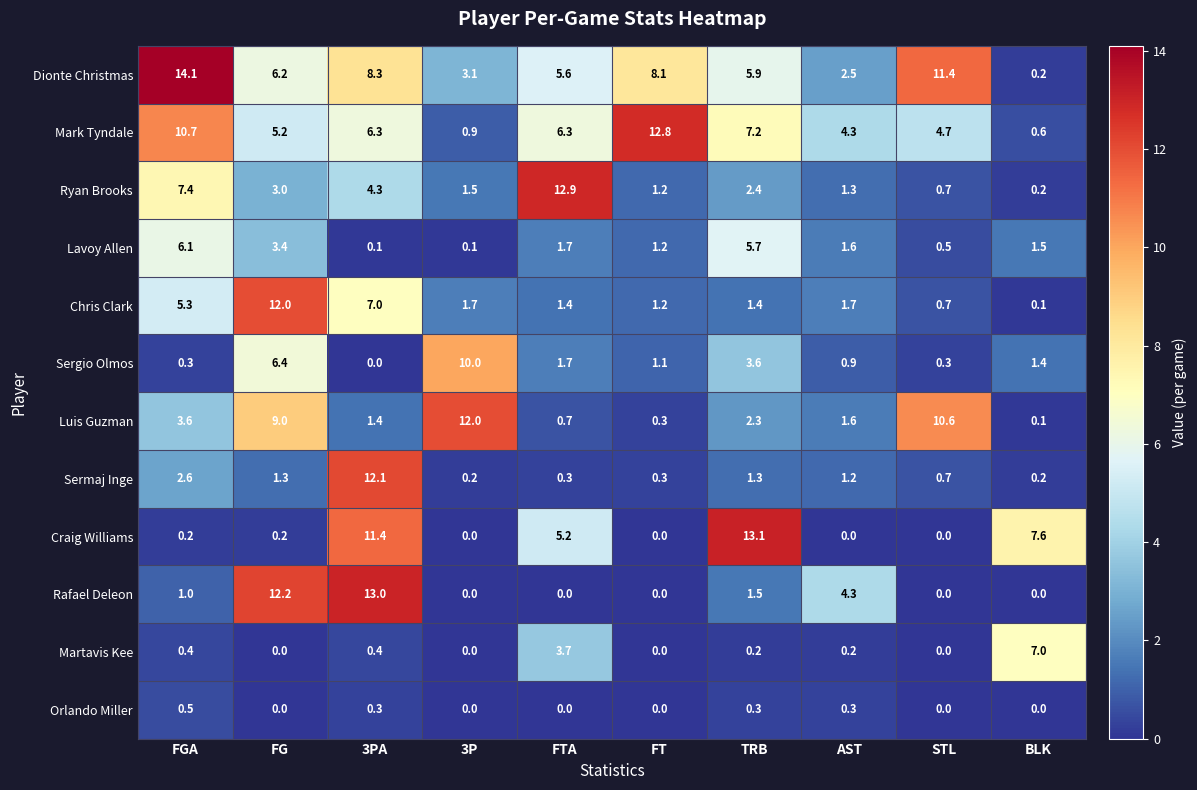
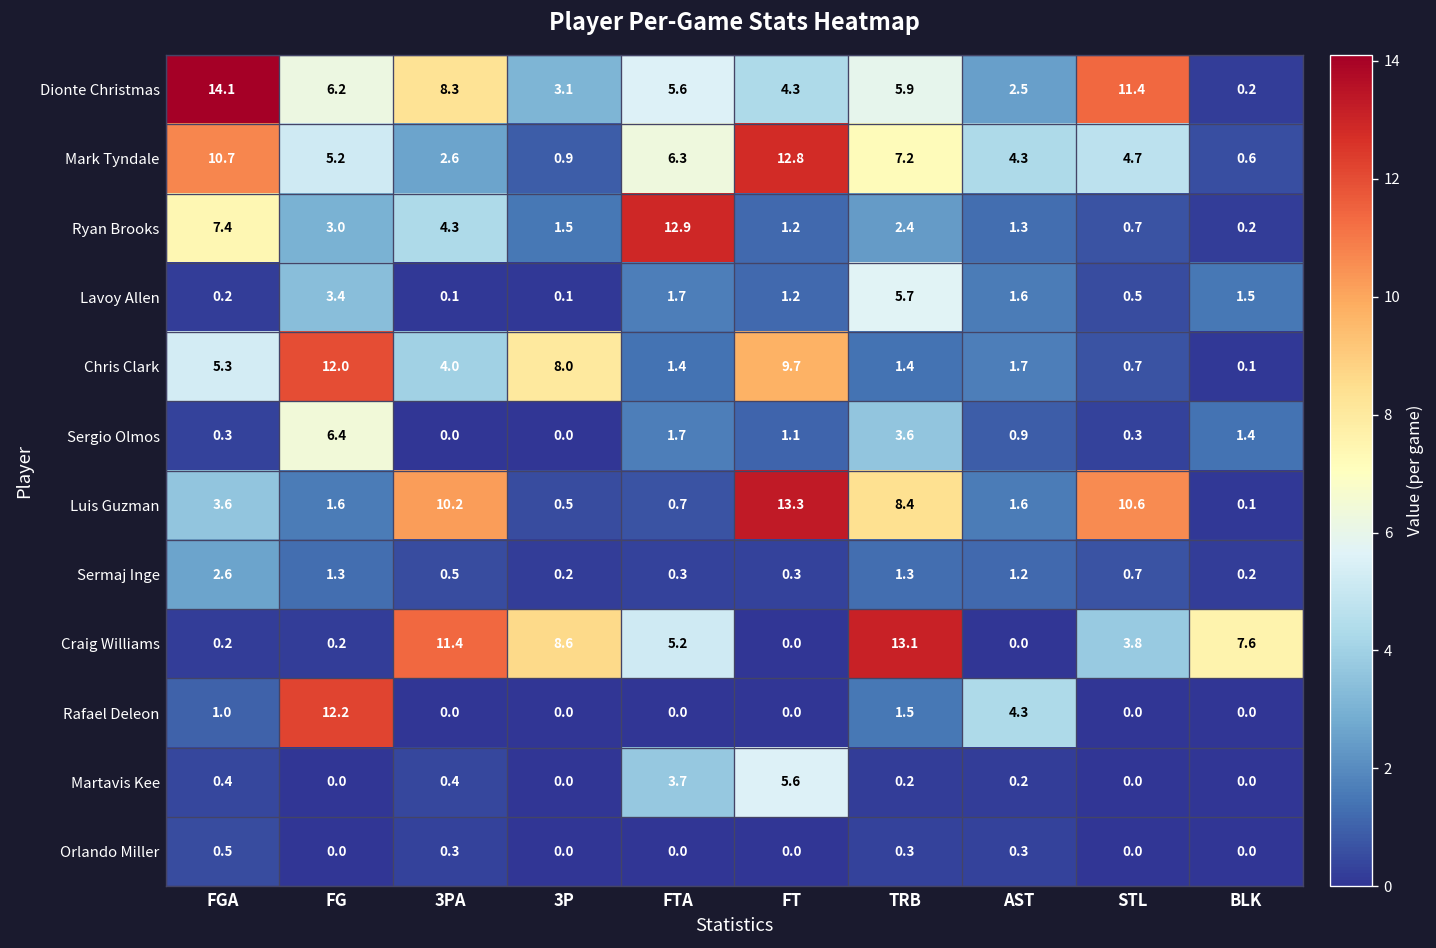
Dionte Christmas, FT: 8.1 -> 4.3
Mark Tyndale, 3PA: 6.3 -> 2.6
Lavoy Allen, FGA: 6.1 -> 0.2
Chris Clark, 3PA: 7.0 -> 4.0
Chris Clark, 3P: 1.7 -> 8.0
Chris Clark, FT: 1.2 -> 9.7
Sergio Olmos, 3P: 10.0 -> 0.0
Luis Guzman, FG: 9.0 -> 1.6
Luis Guzman, 3PA: 1.4 -> 10.2
Luis Guzman, 3P: 12.0 -> 0.5
Luis Guzman, FT: 0.3 -> 13.3
Luis Guzman, TRB: 2.3 -> 8.4
Sermaj Inge, 3PA: 12.1 -> 0.5
Craig Williams, 3P: 0.0 -> 8.6
Craig Williams, STL: 0.0 -> 3.8
Rafael Deleon, 3PA: 13.0 -> 0.0
Martavis Kee, FT: 0.0 -> 5.6
Martavis Kee, BLK: 7.0 -> 0.0
